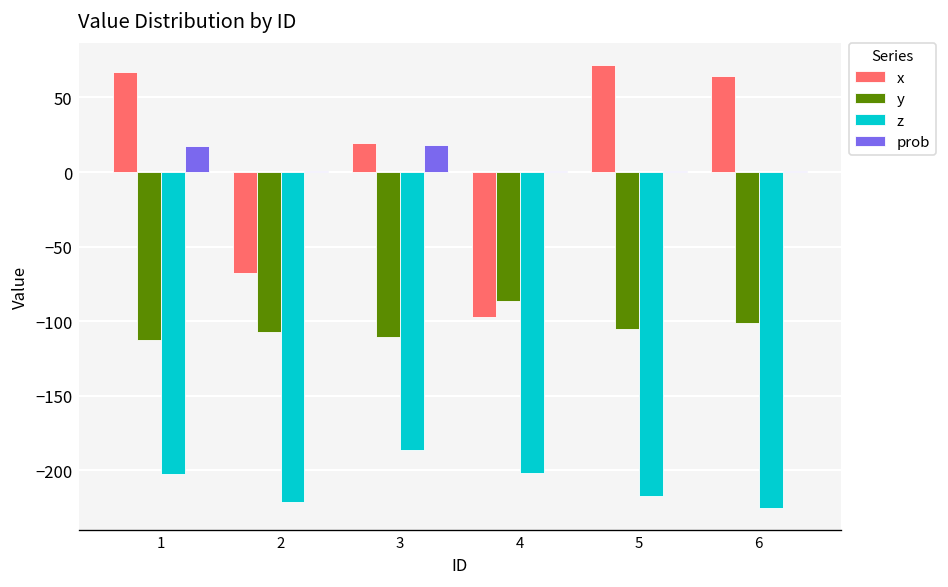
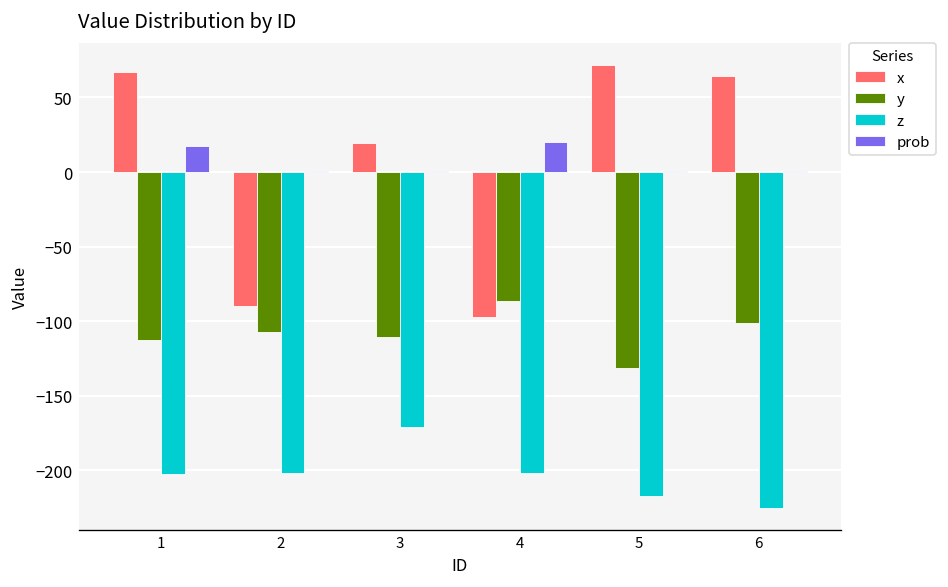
x, 2: -68 -> -90
z, 2: -221 -> -202
z, 3: -186 -> -171
prob, 3: 18 -> 1
prob, 4: 1 -> 20
y, 5: -106 -> -131
